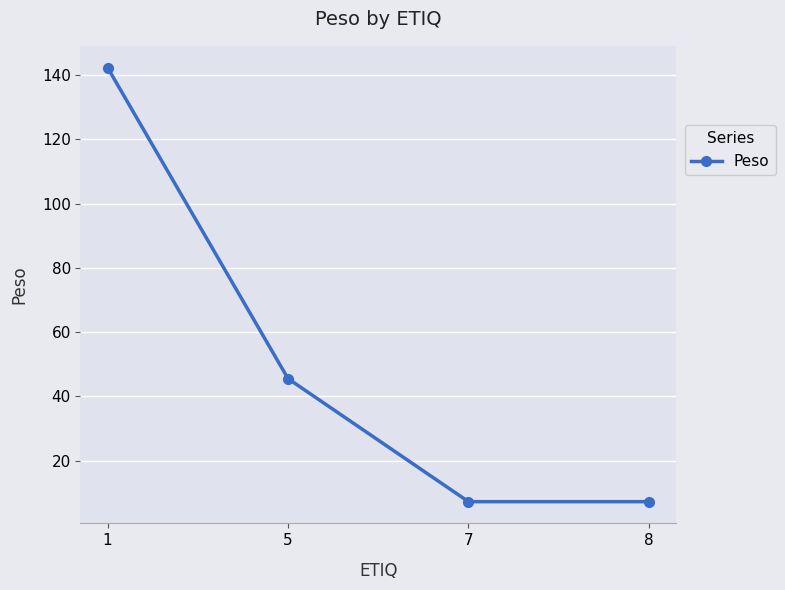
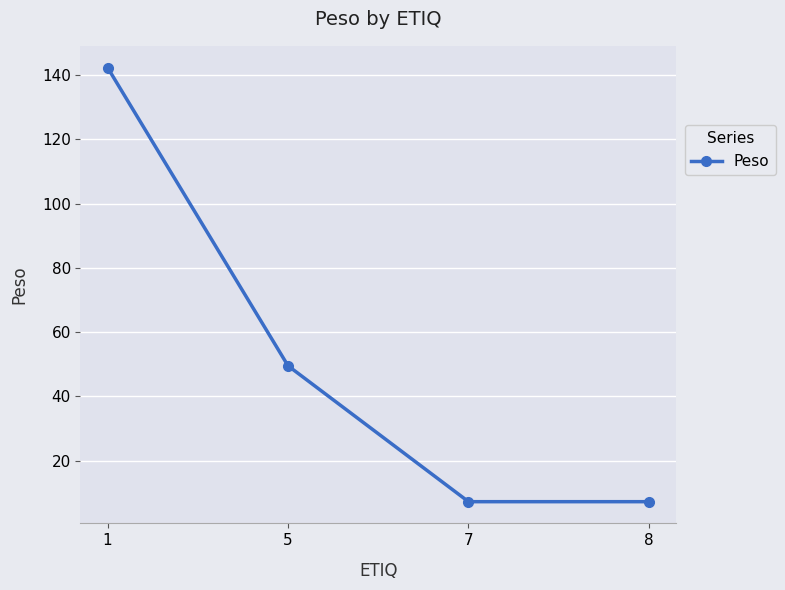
5: 46 -> 50
